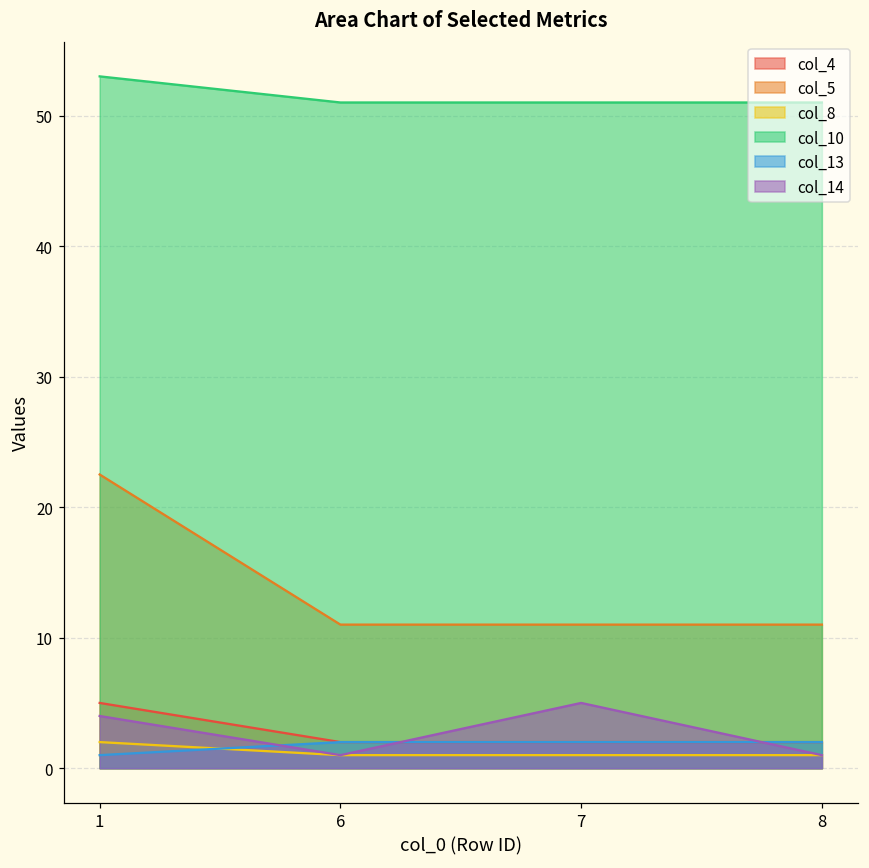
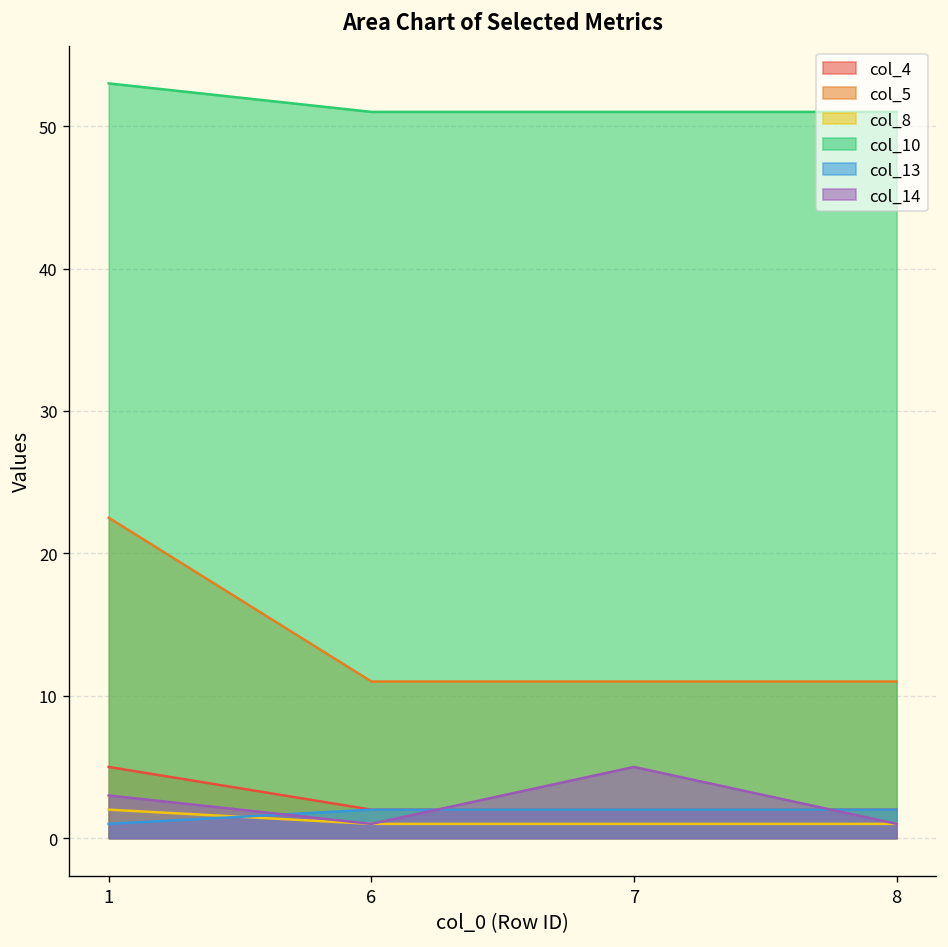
col_14, 1: 4 -> 3
